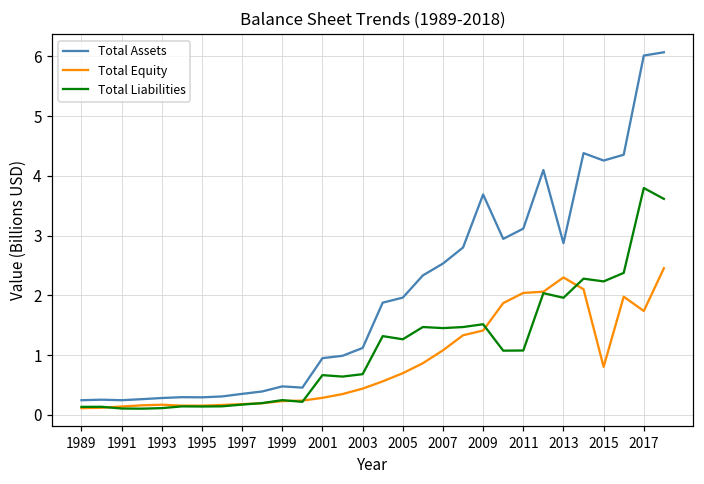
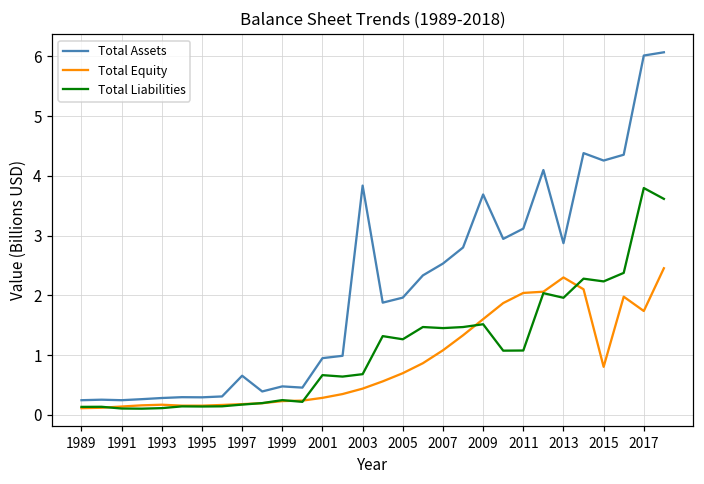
Total Assets, 1997: 0.4 -> 0.7
Total Assets, 2003: 1.1 -> 3.8
Total Equity, 2009: 1.4 -> 1.6
